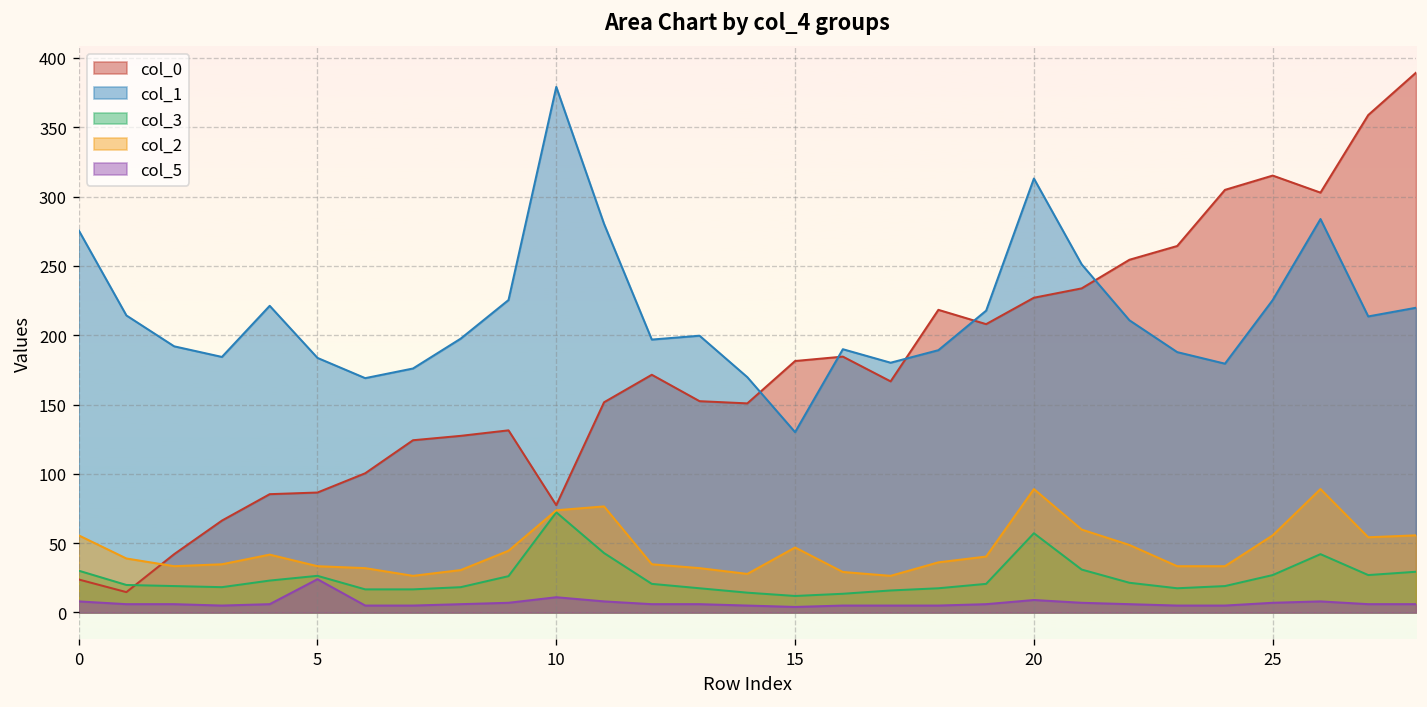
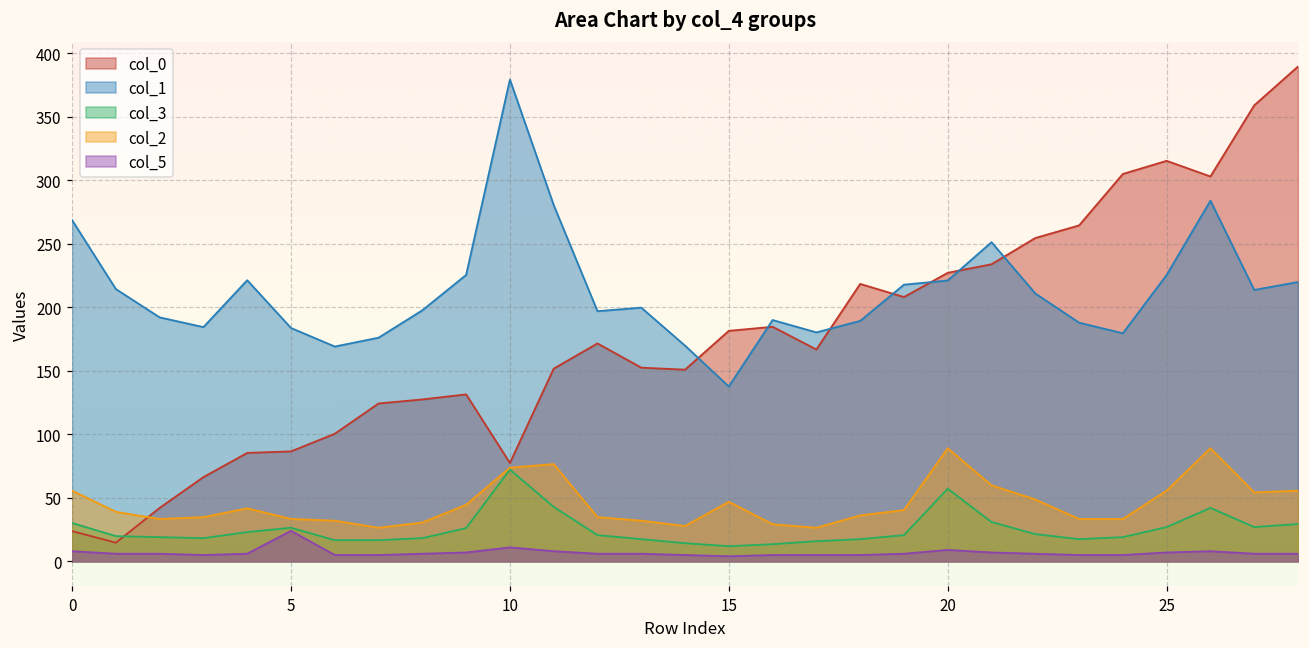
col_1, 0: 276 -> 269
col_1, 15: 130 -> 138
col_1, 20: 313 -> 221
